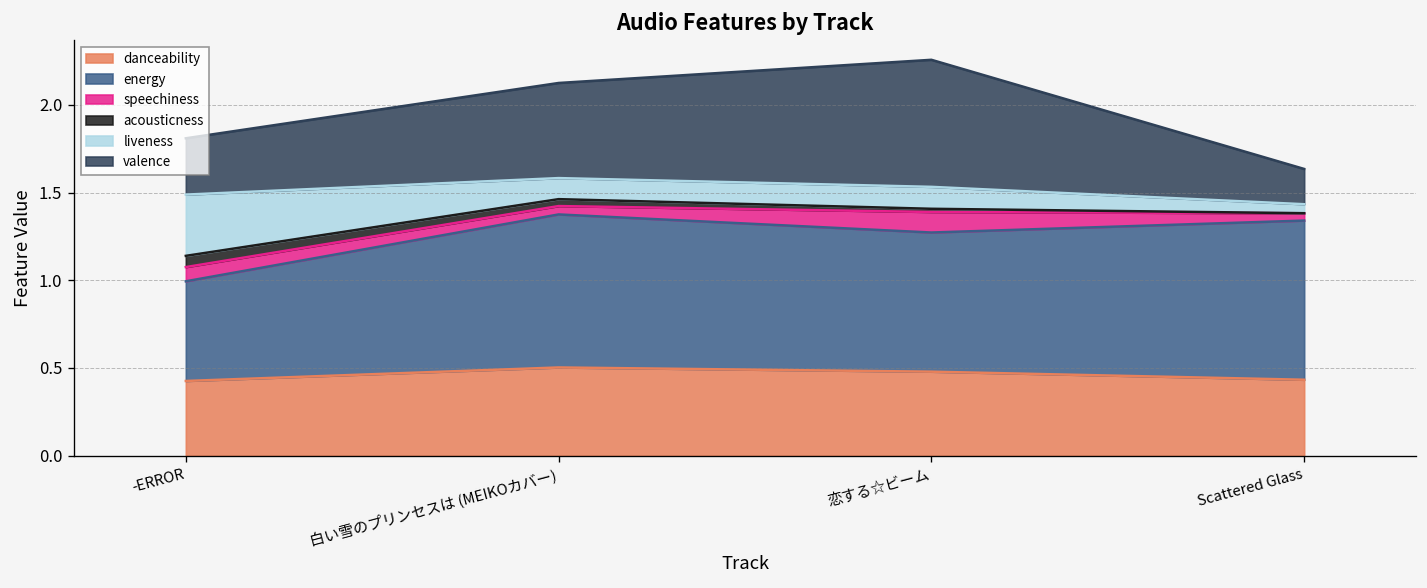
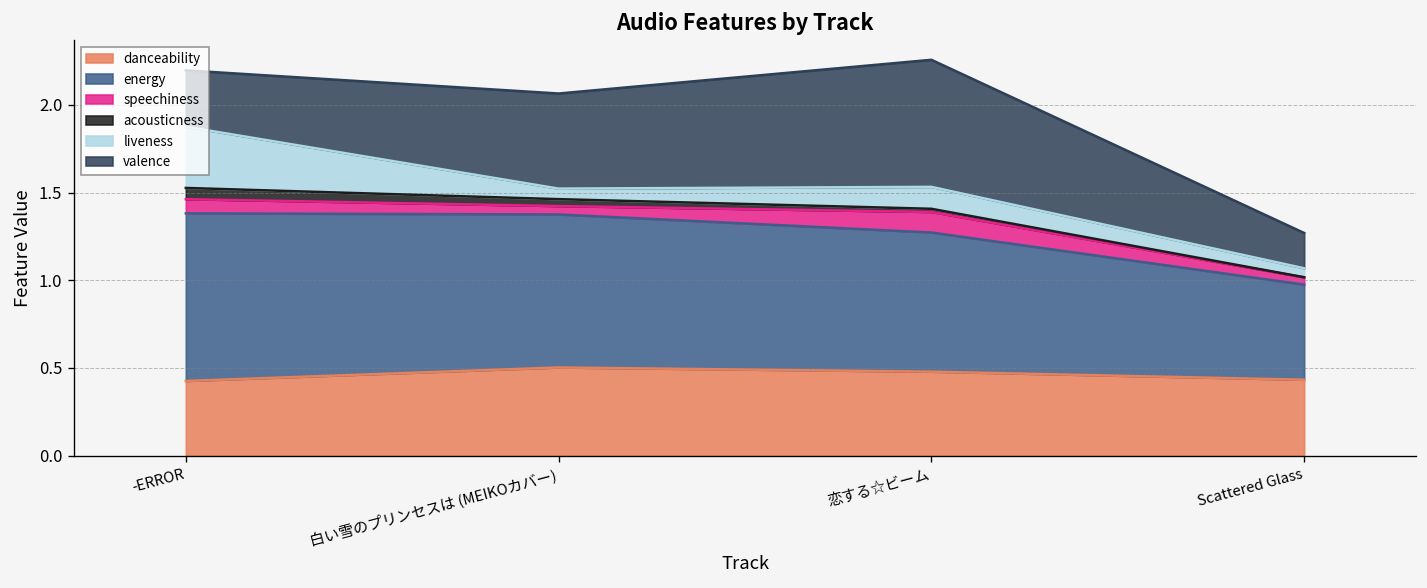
energy, -ERROR: 0.57 -> 0.96
liveness, 白い雪のプリンセスは (MEIKOカバー): 0.12 -> 0.06
energy, Scattered Glass: 0.91 -> 0.54
